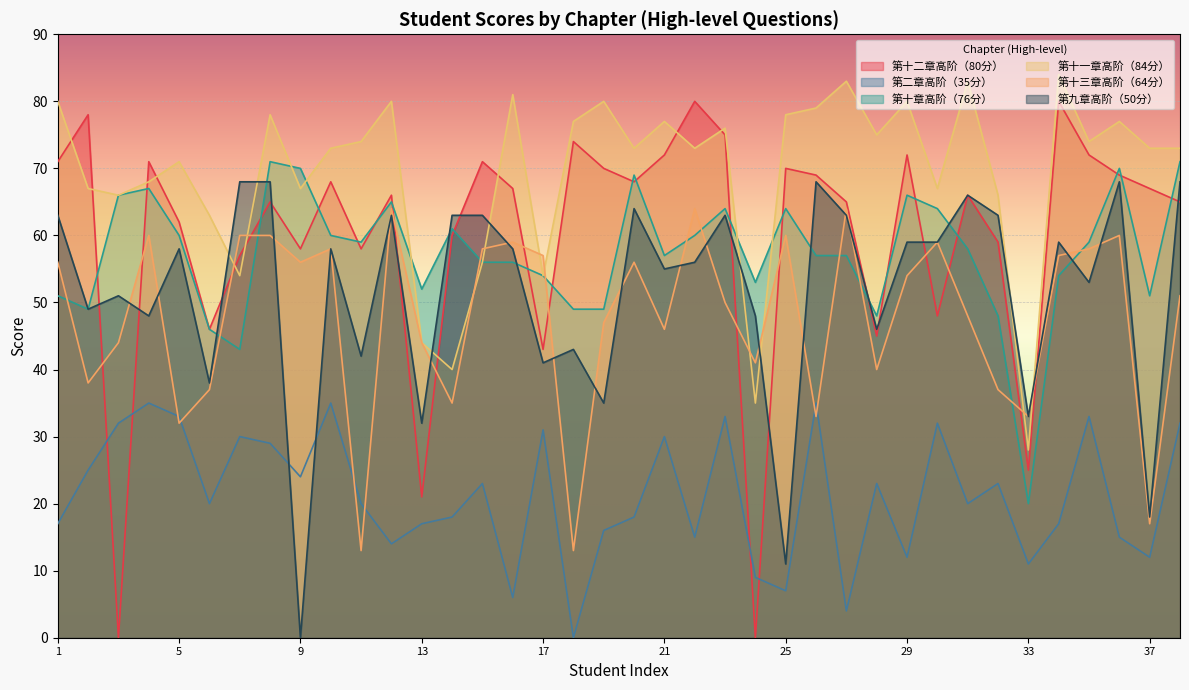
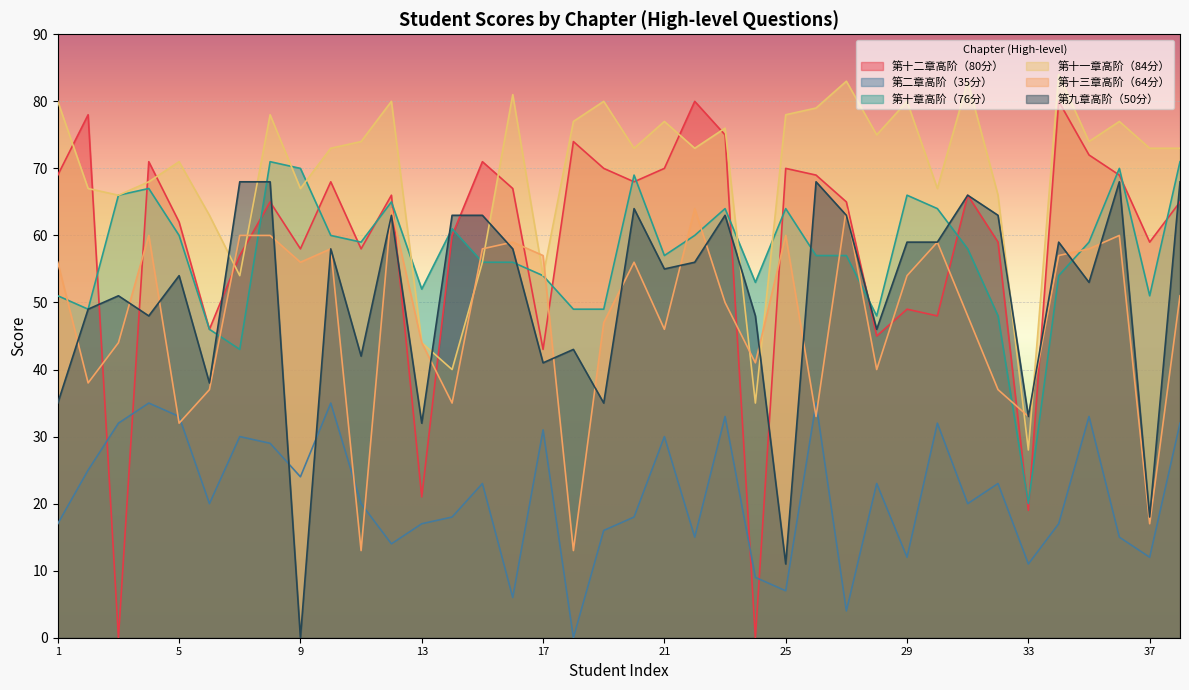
第十二章高阶（80分）, 1: 71 -> 69
第九章高阶（50分）, 1: 63 -> 35
第九章高阶（50分）, 5: 58 -> 54
第十二章高阶（80分）, 21: 72 -> 70
第十二章高阶（80分）, 29: 72 -> 49
第十二章高阶（80分）, 33: 25 -> 19
第十二章高阶（80分）, 37: 67 -> 59
